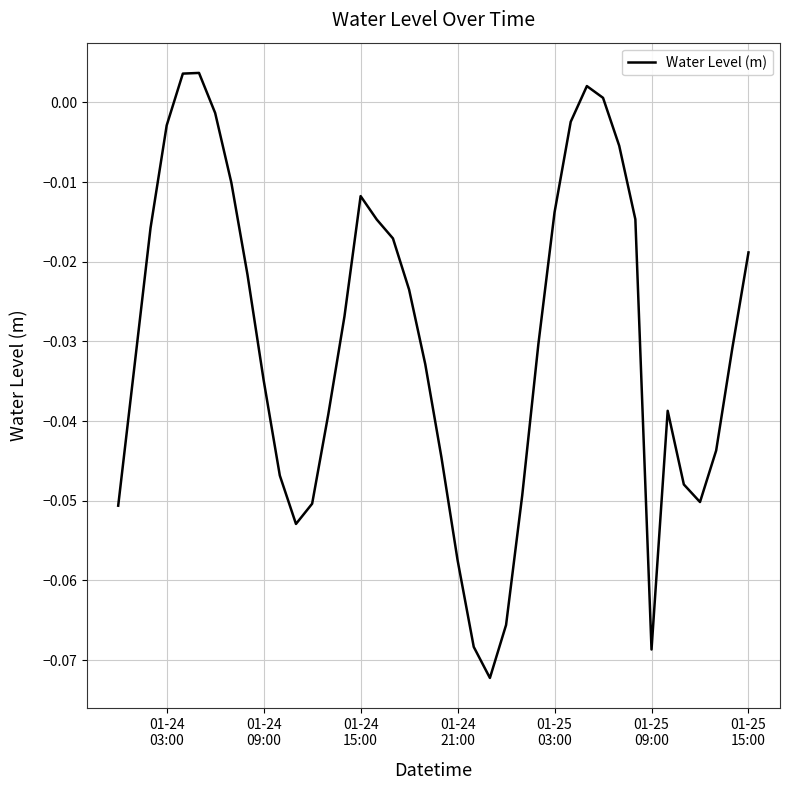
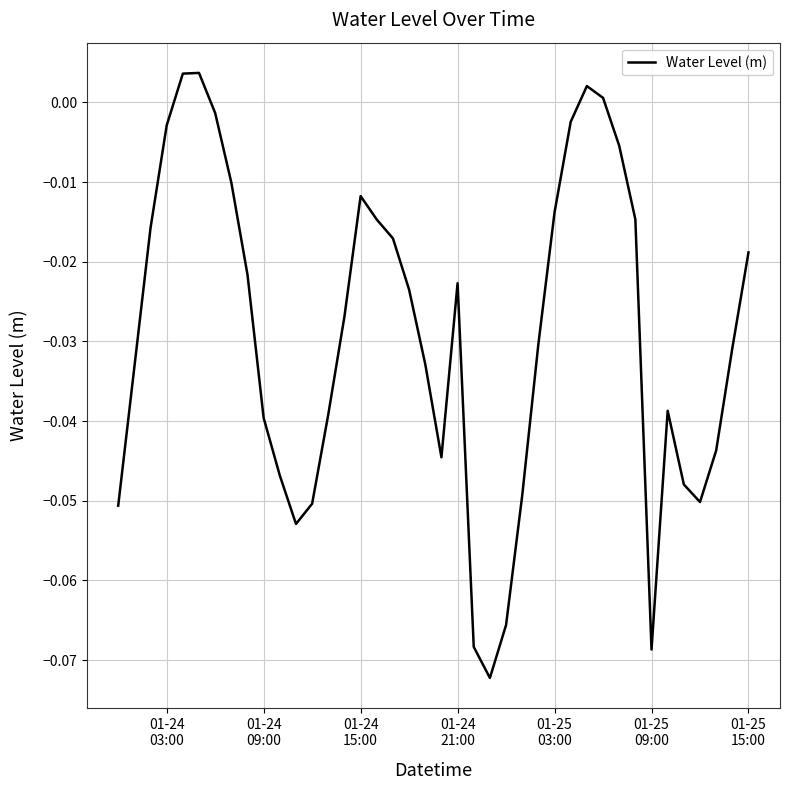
01-24 09:00: -0.035 -> -0.040
01-24 21:00: -0.057 -> -0.023
